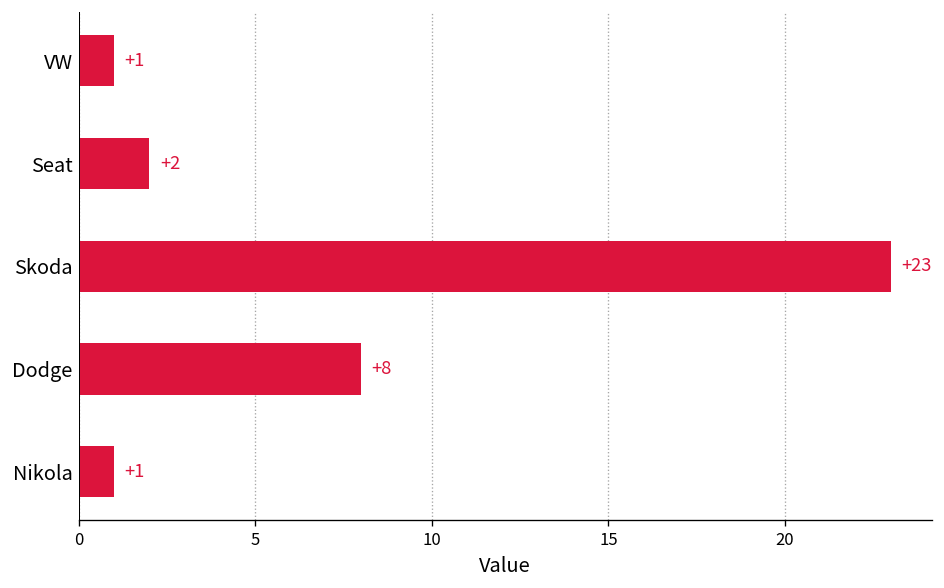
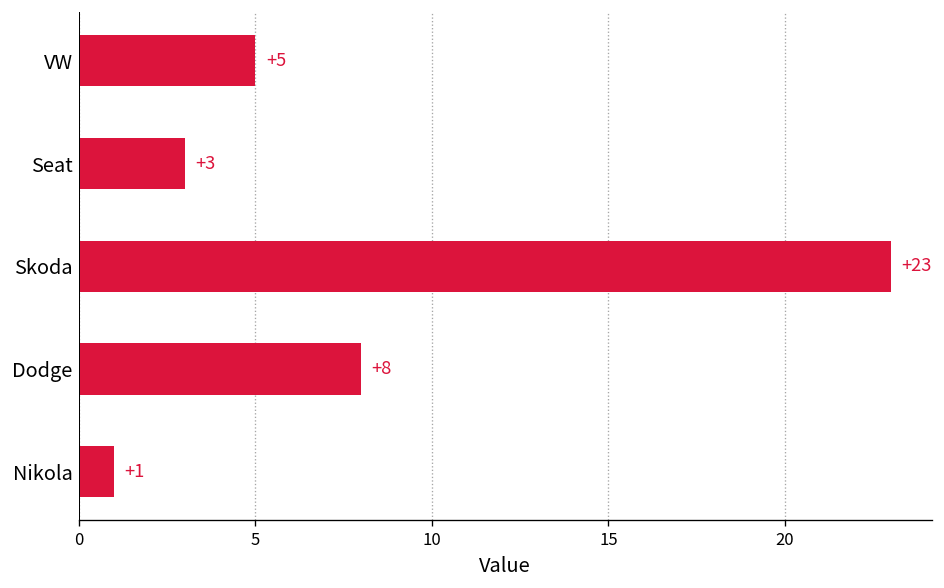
VW: +1 -> +5
Seat: +2 -> +3
